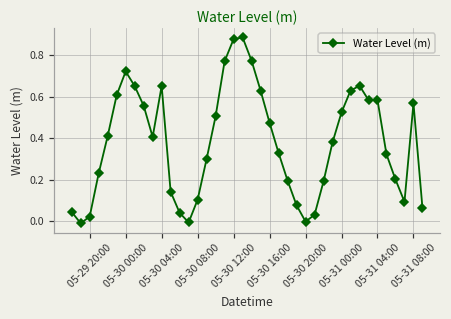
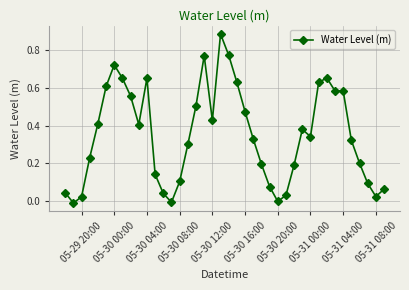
05-30 12:00: 0.88 -> 0.43
05-31 00:00: 0.52 -> 0.34
05-31 08:00: 0.57 -> 0.02
